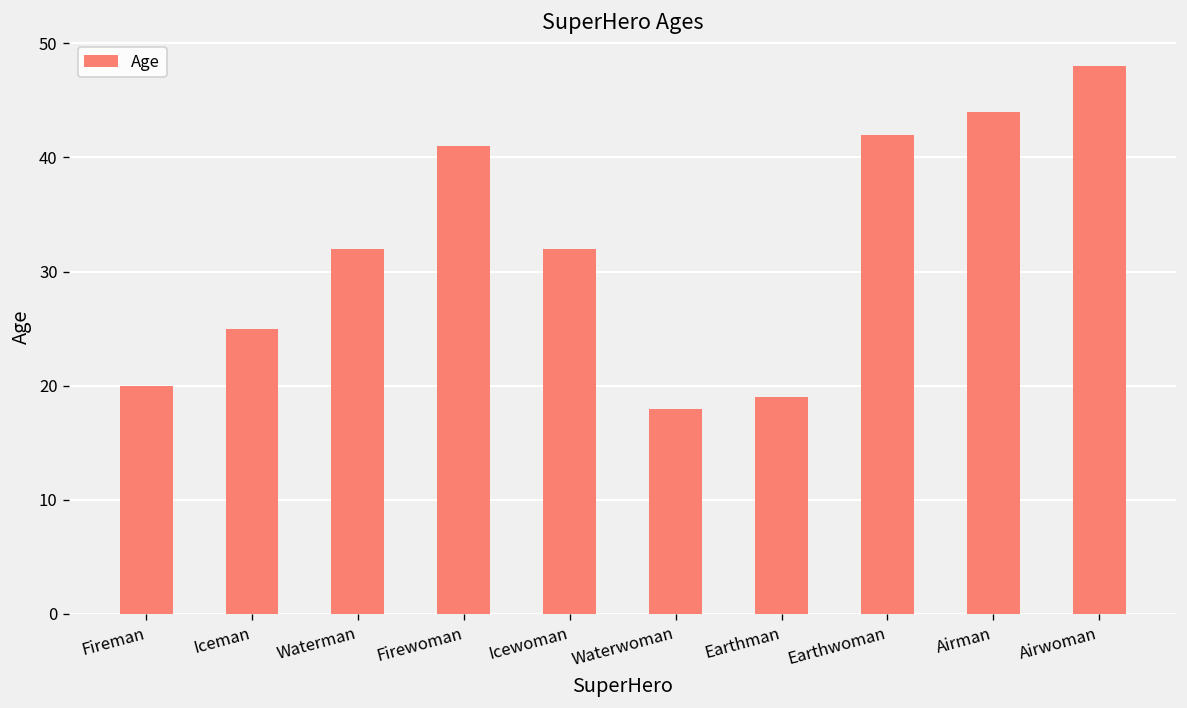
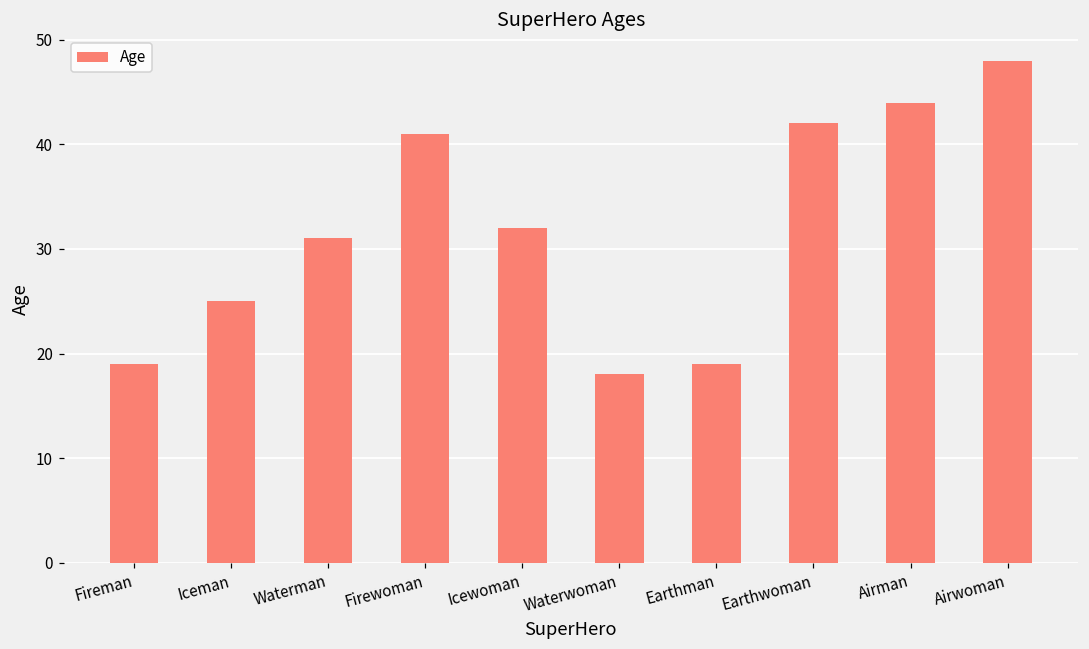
Fireman: 20 -> 19
Waterman: 32 -> 31
